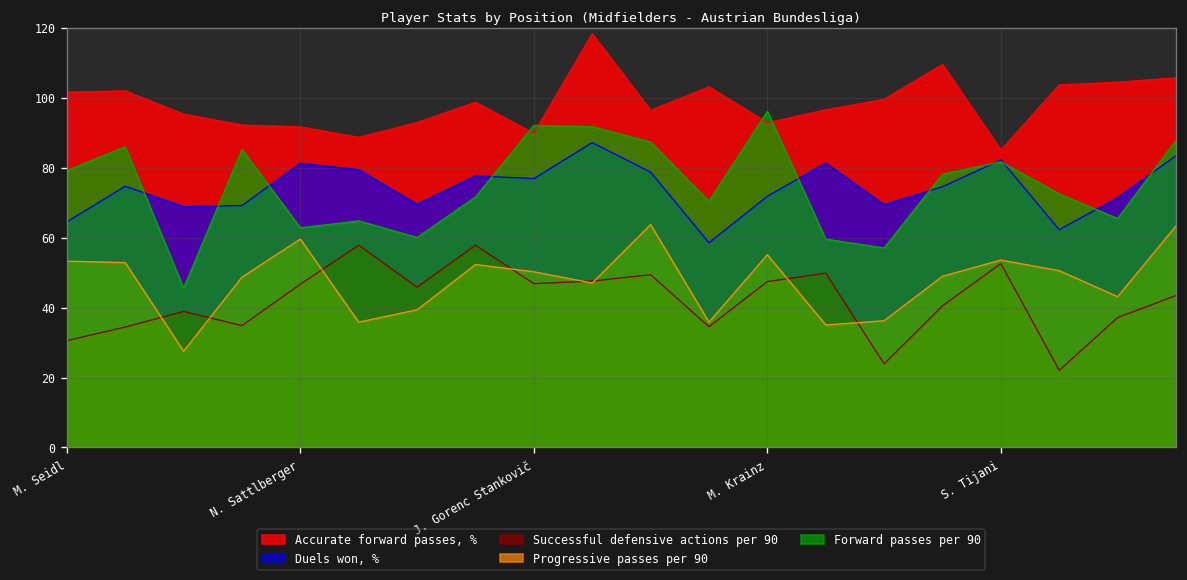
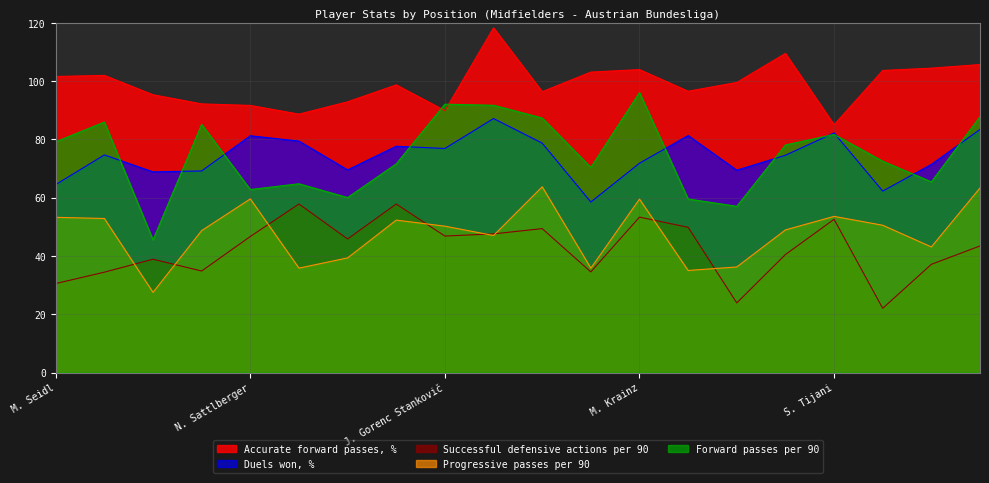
Accurate forward passes, %, M. Krainz: 93 -> 104
Successful defensive actions per 90, M. Krainz: 47 -> 53
Progressive passes per 90, M. Krainz: 55 -> 60
